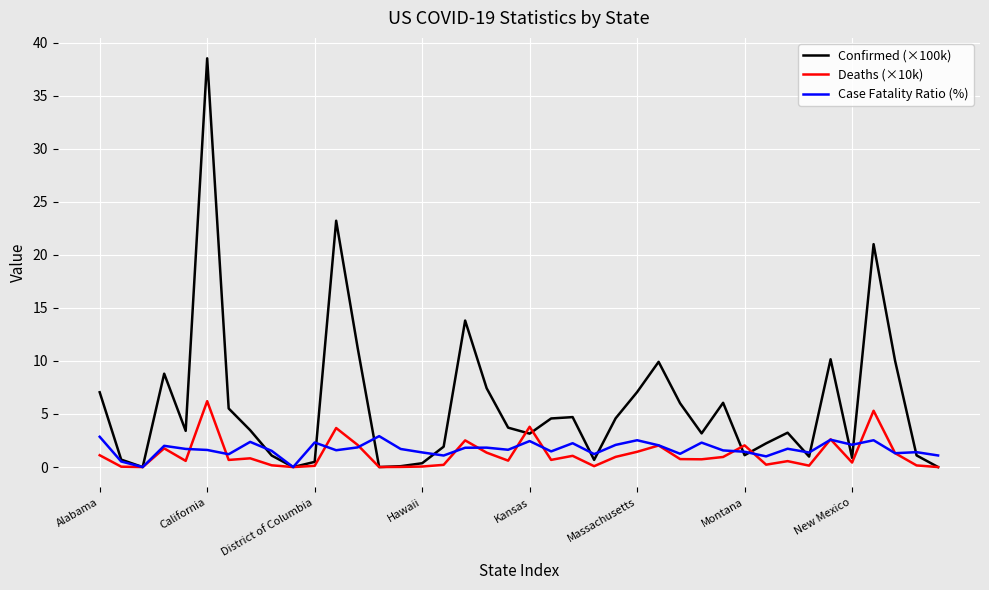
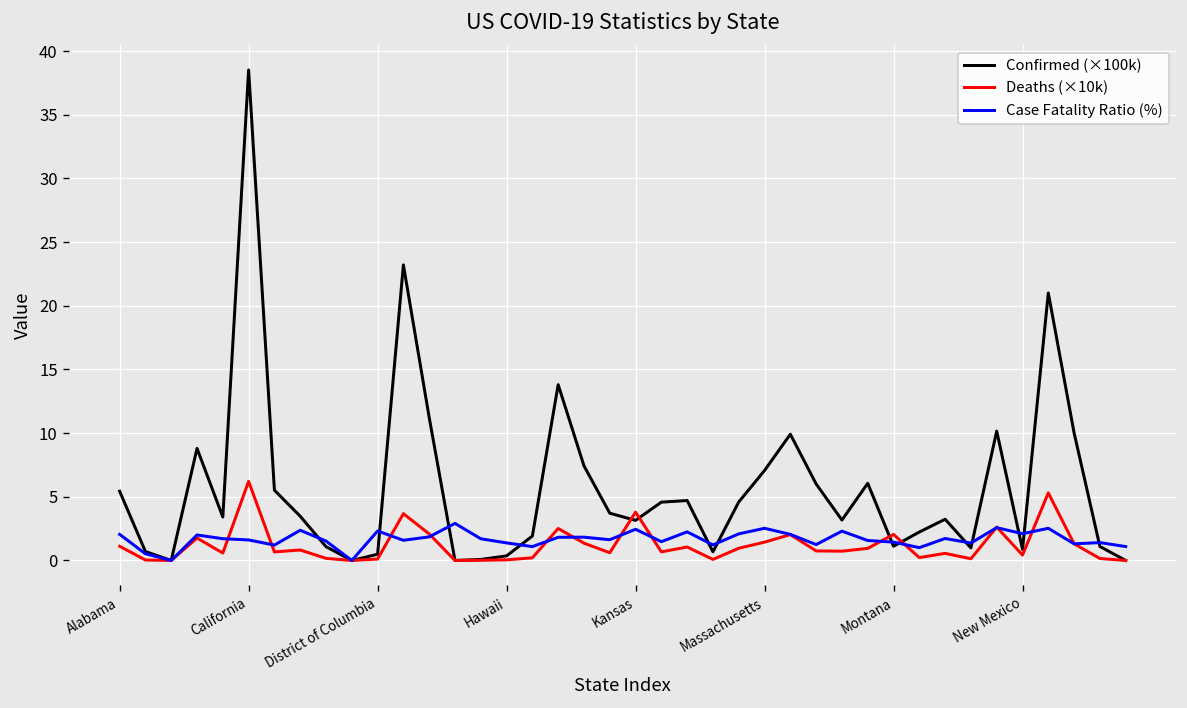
Confirmed (×100k), Alabama: 7.0 -> 5.4
Case Fatality Ratio (%), Alabama: 2.9 -> 2.1
